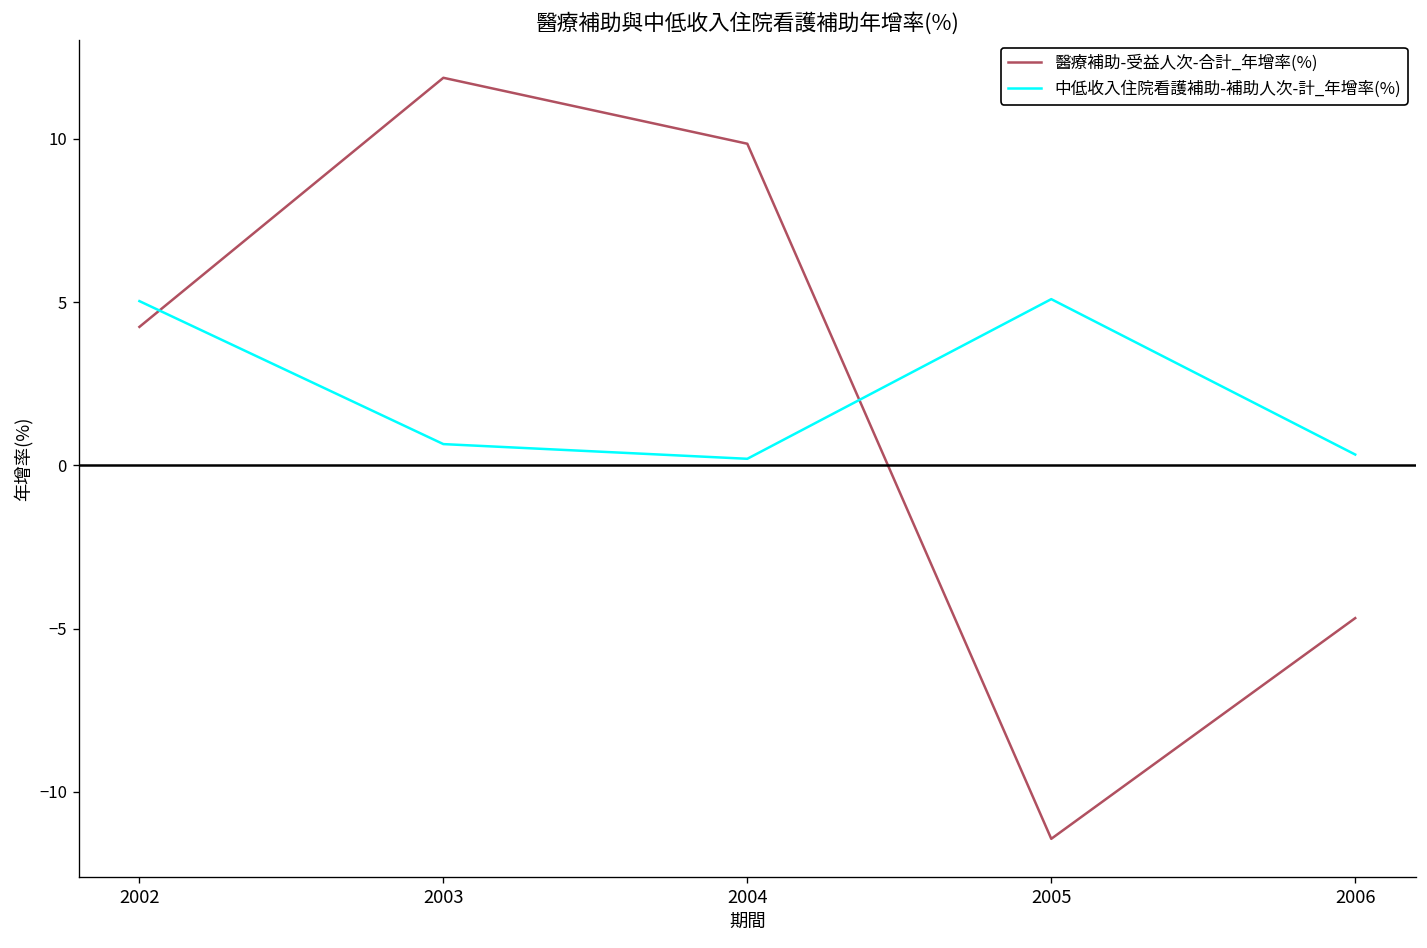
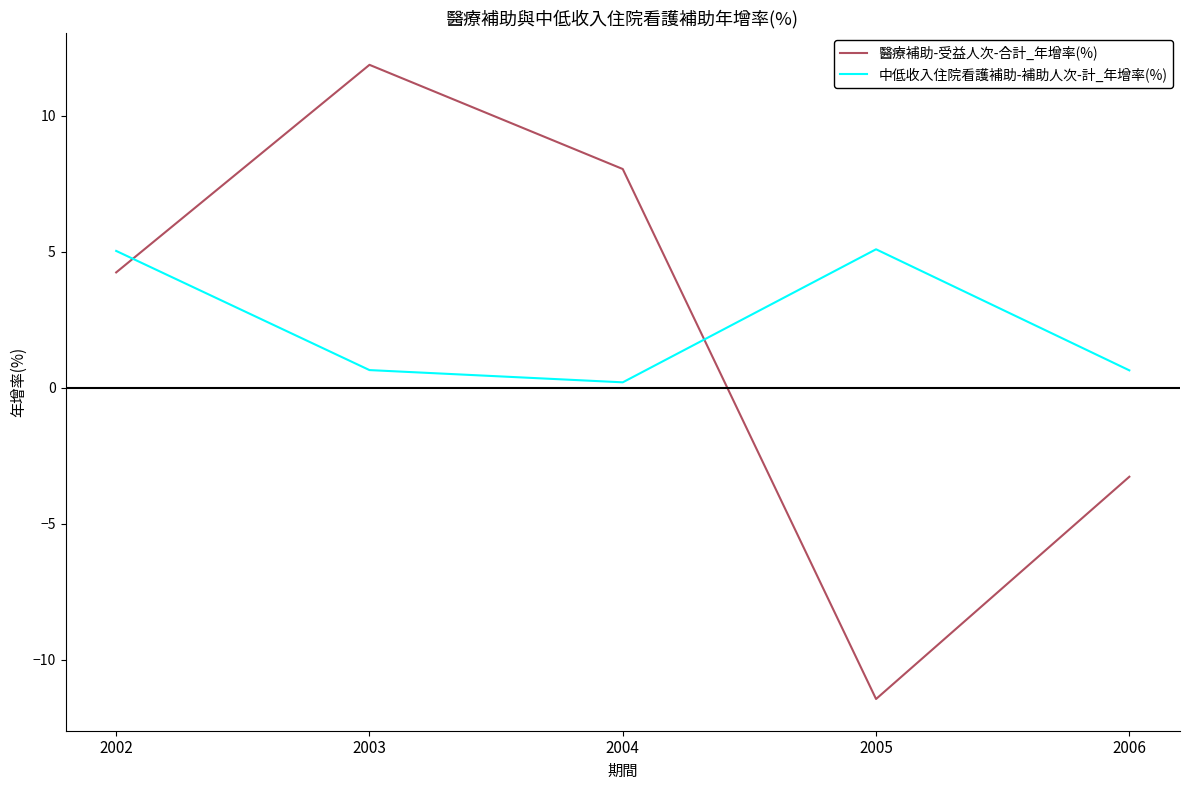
醫療補助-受益人次-合計_年增率(%), 2004: 9.9 -> 8.0
醫療補助-受益人次-合計_年增率(%), 2006: -4.7 -> -3.3
中低收入住院看護補助-補助人次-計_年增率(%), 2006: 0.3 -> 0.6
